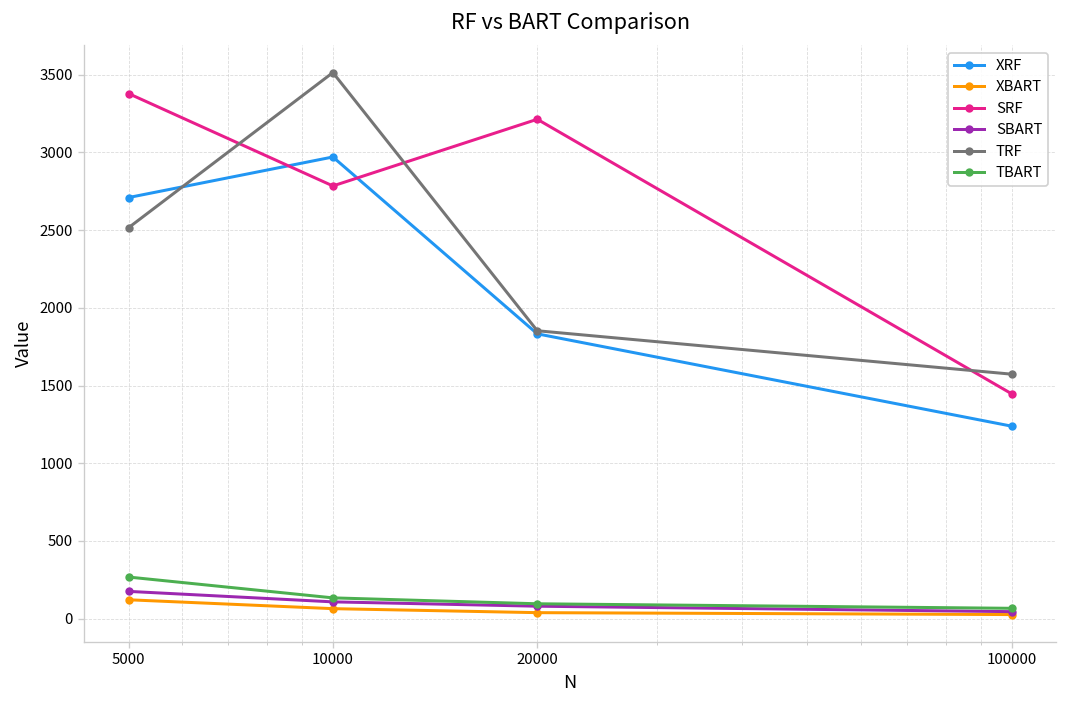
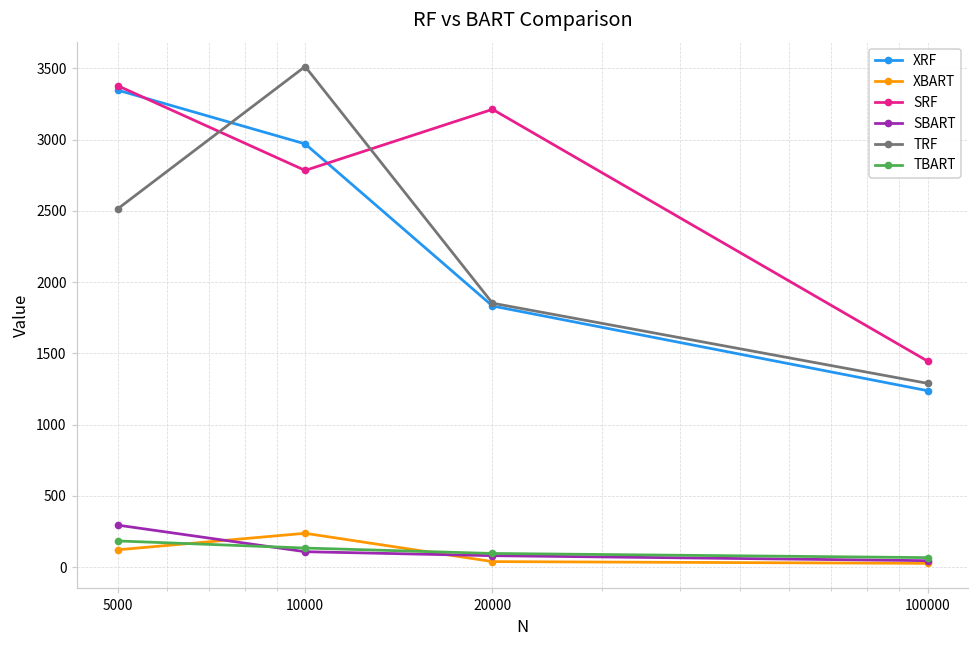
XRF, 5000: 2710 -> 3350
SBART, 5000: 180 -> 290
TBART, 5000: 270 -> 180
XBART, 10000: 60 -> 240
TRF, 100000: 1570 -> 1290
